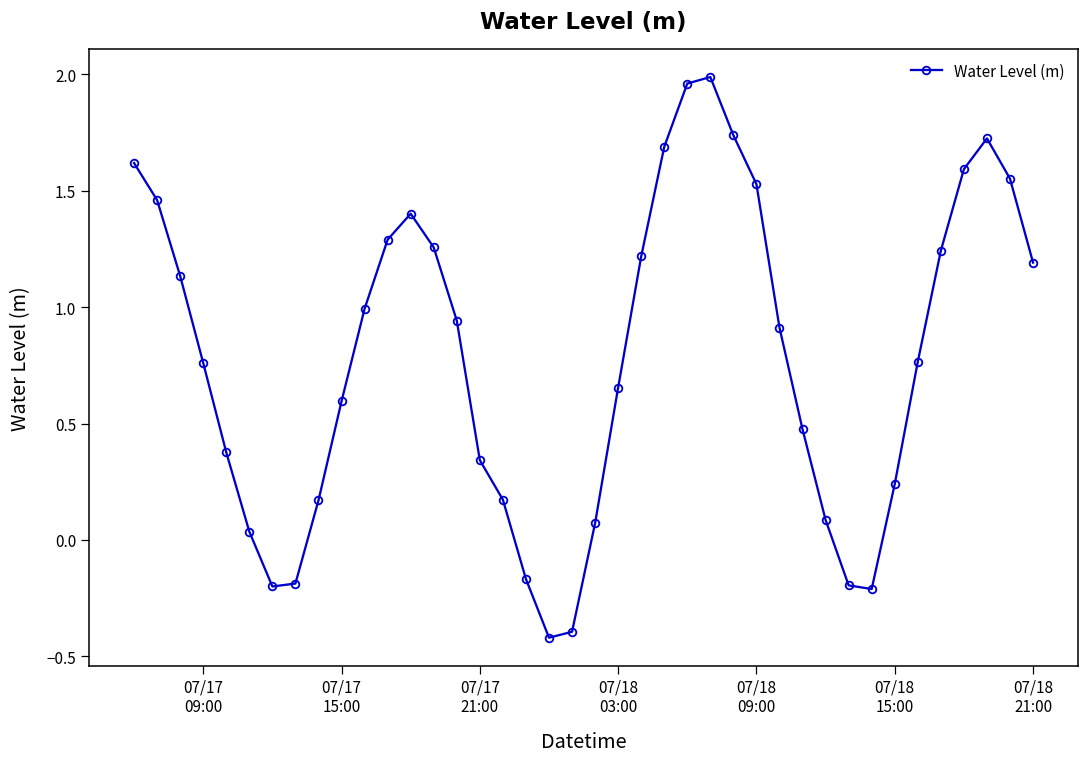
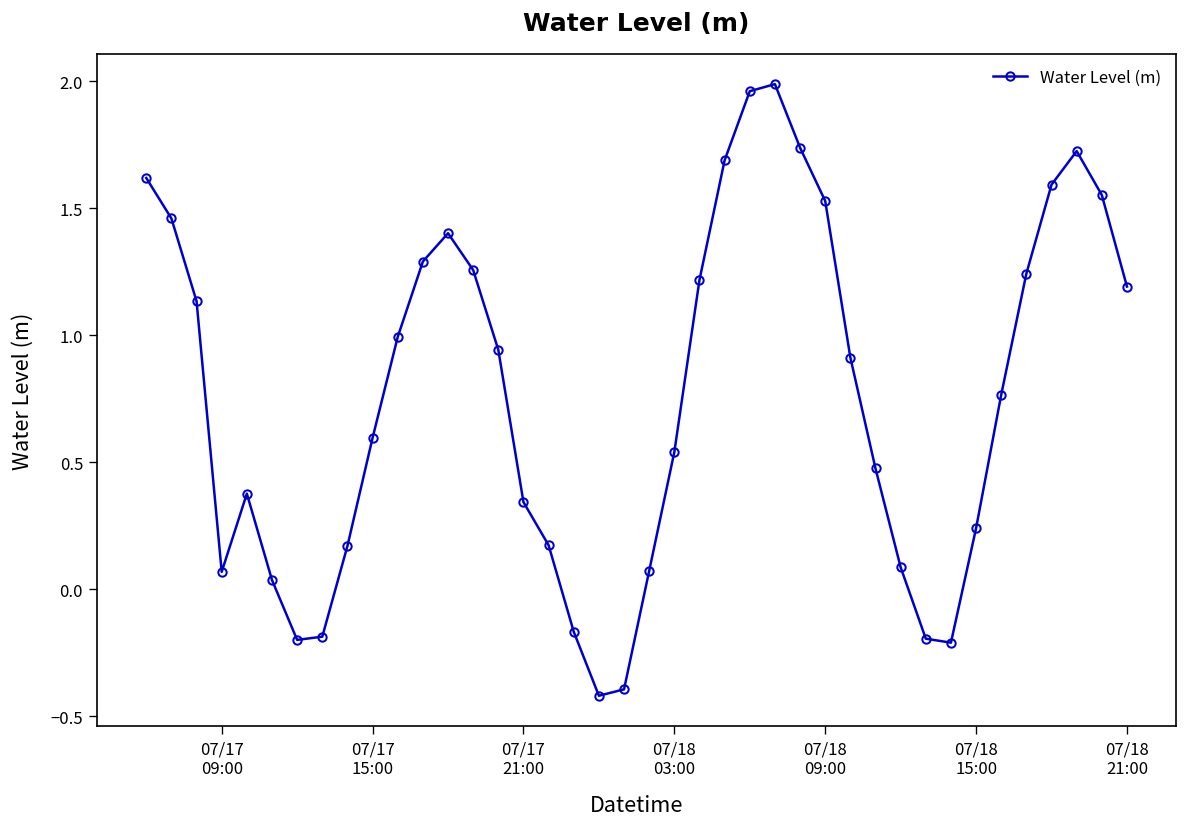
07/17 09:00: 0.76 -> 0.07
07/18 03:00: 0.65 -> 0.54
